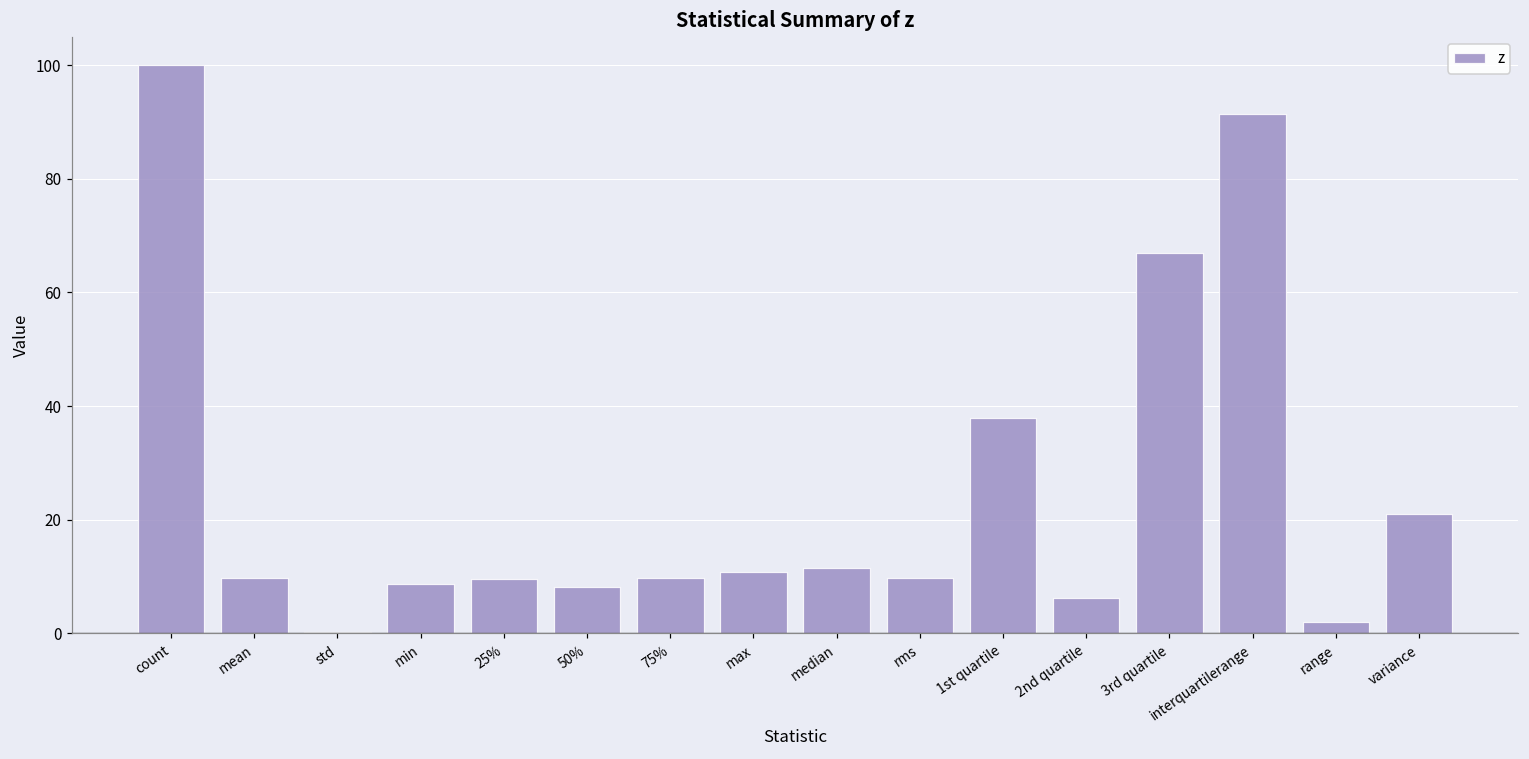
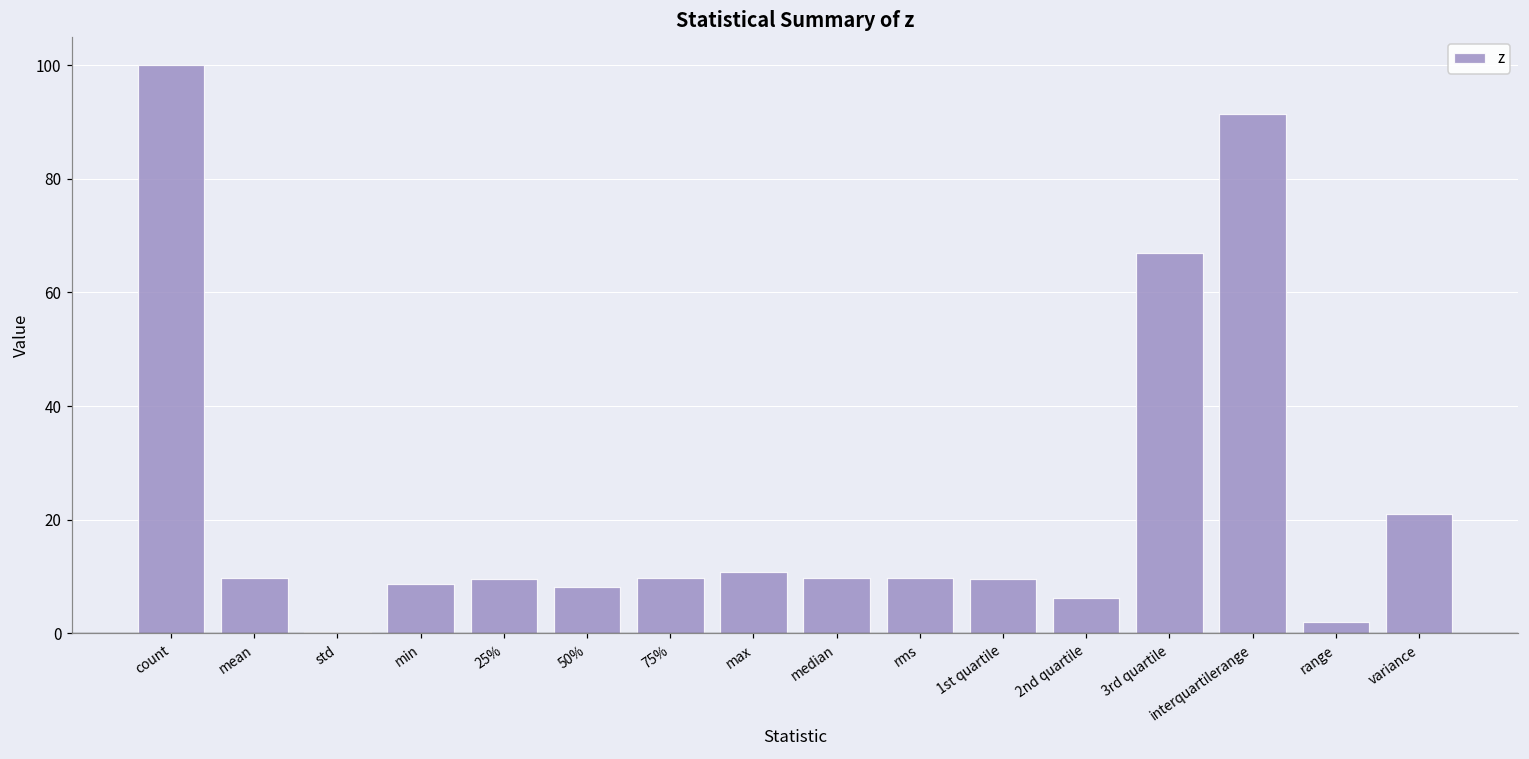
median: 11 -> 10
1st quartile: 38 -> 10
